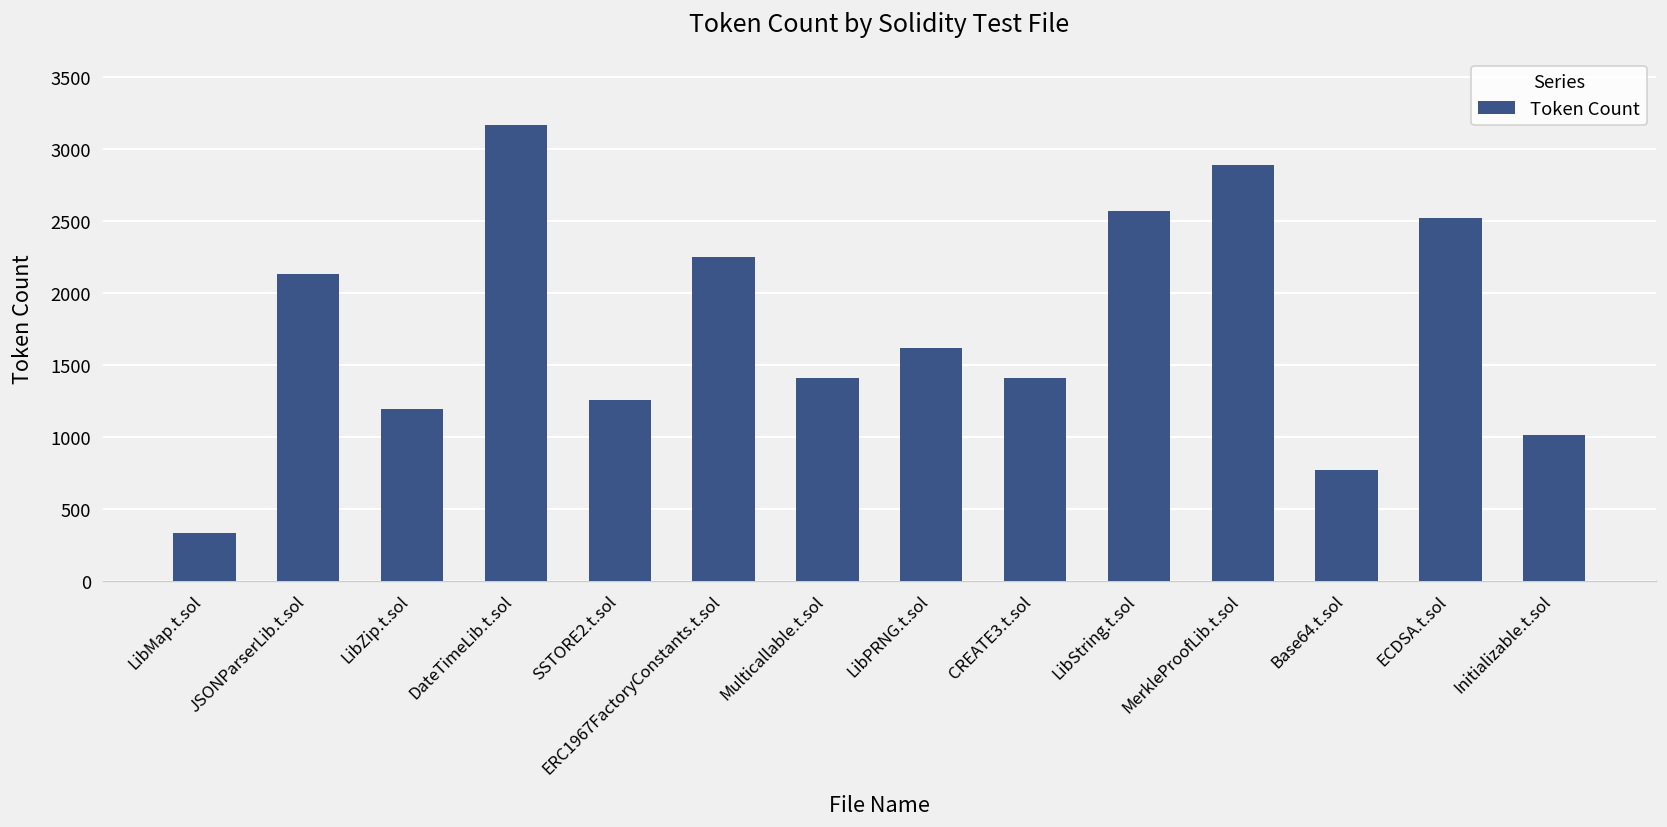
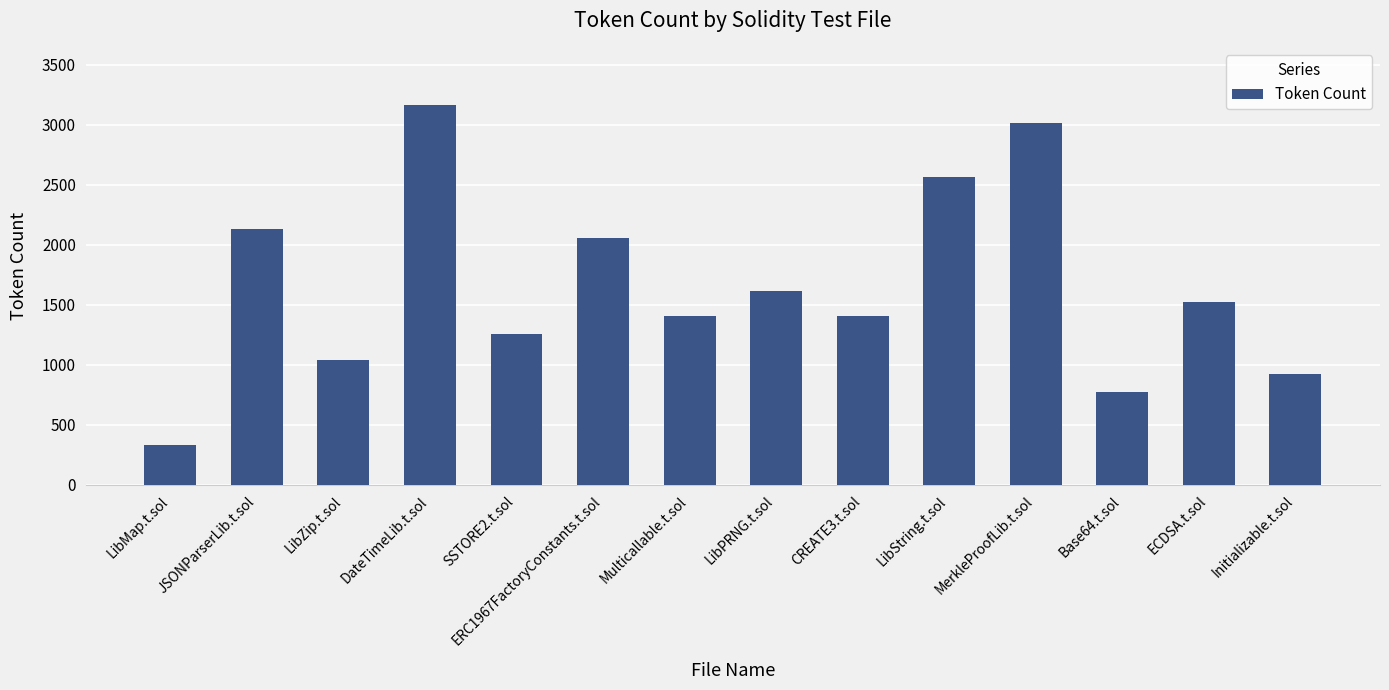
LibZip.t.sol: 1190 -> 1040
ERC1967FactoryConstants.t.sol: 2250 -> 2050
MerkleProofLib.t.sol: 2890 -> 3010
ECDSA.t.sol: 2520 -> 1520
Initializable.t.sol: 1010 -> 920
